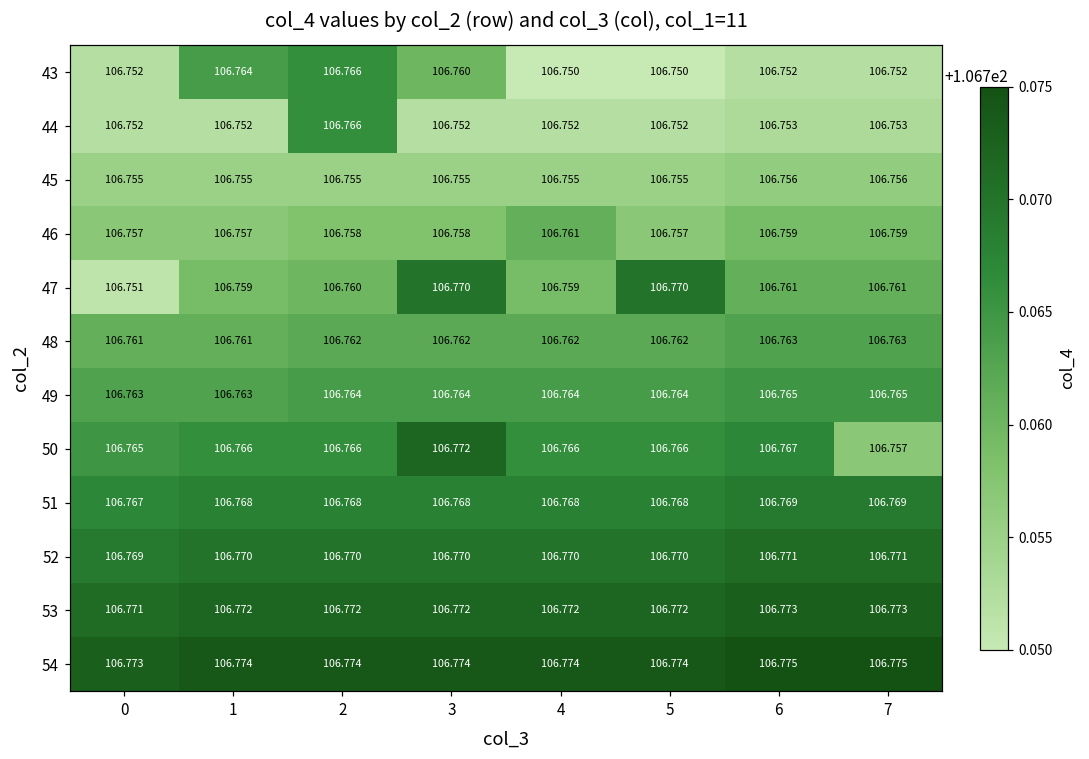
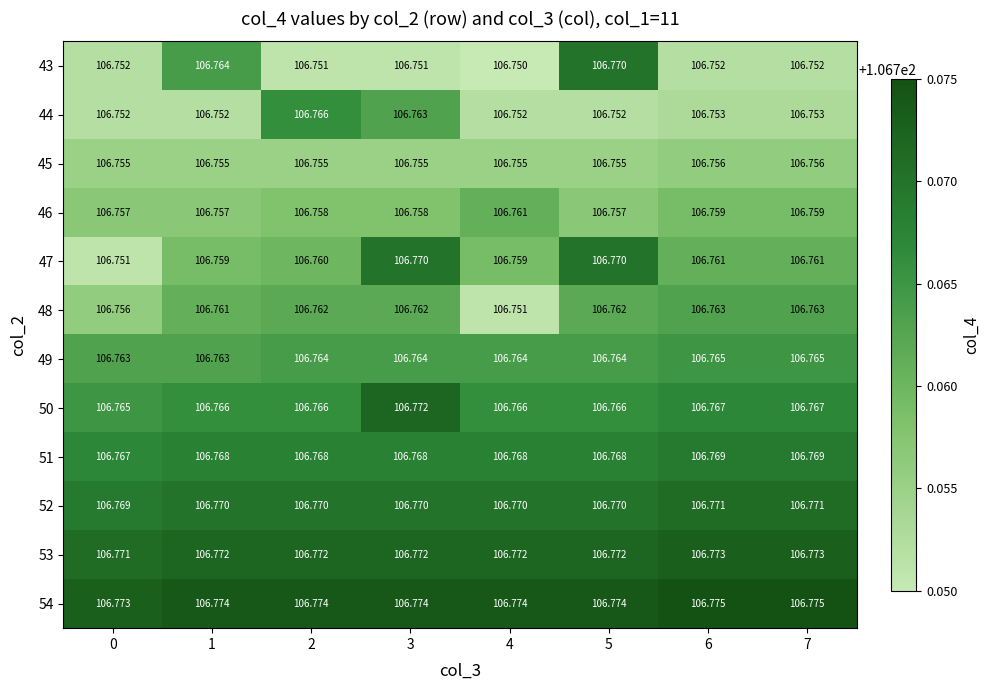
43, 2: 106.766 -> 106.751
43, 3: 106.760 -> 106.751
43, 5: 106.750 -> 106.770
44, 3: 106.752 -> 106.763
48, 0: 106.761 -> 106.756
48, 4: 106.762 -> 106.751
50, 7: 106.757 -> 106.767
